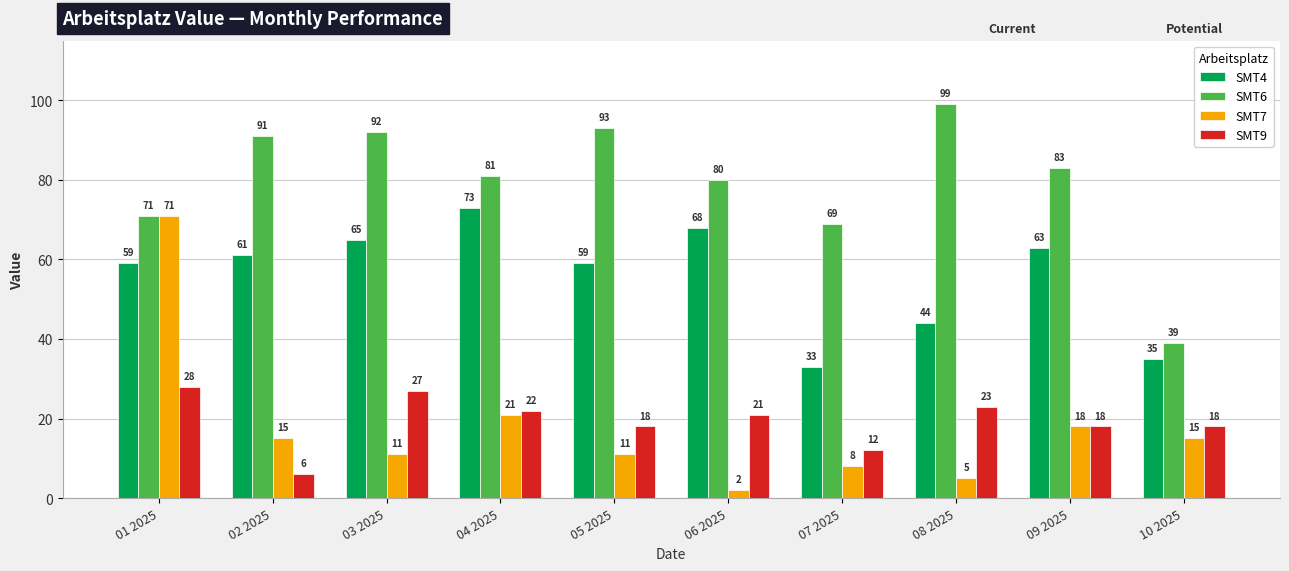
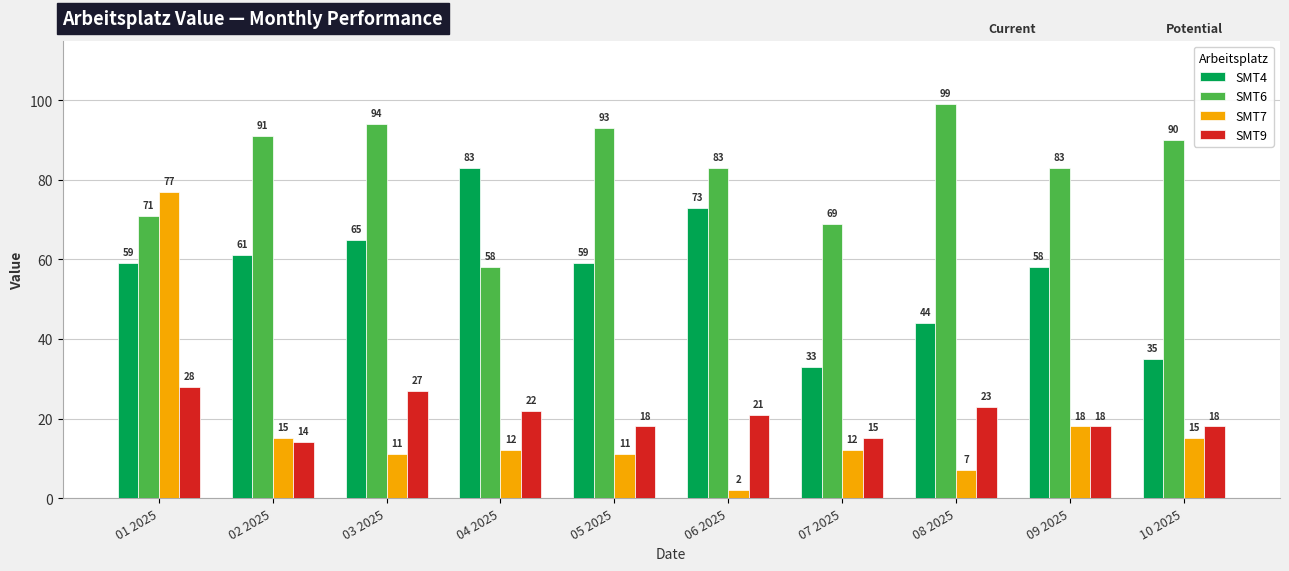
SMT7, 01 2025: 71 -> 77
SMT9, 02 2025: 6 -> 14
SMT6, 03 2025: 92 -> 94
SMT4, 04 2025: 73 -> 83
SMT6, 04 2025: 81 -> 58
SMT7, 04 2025: 21 -> 12
SMT4, 06 2025: 68 -> 73
SMT6, 06 2025: 80 -> 83
SMT7, 07 2025: 8 -> 12
SMT9, 07 2025: 12 -> 15
SMT7, 08 2025: 5 -> 7
SMT4, 09 2025: 63 -> 58
SMT6, 10 2025: 39 -> 90
